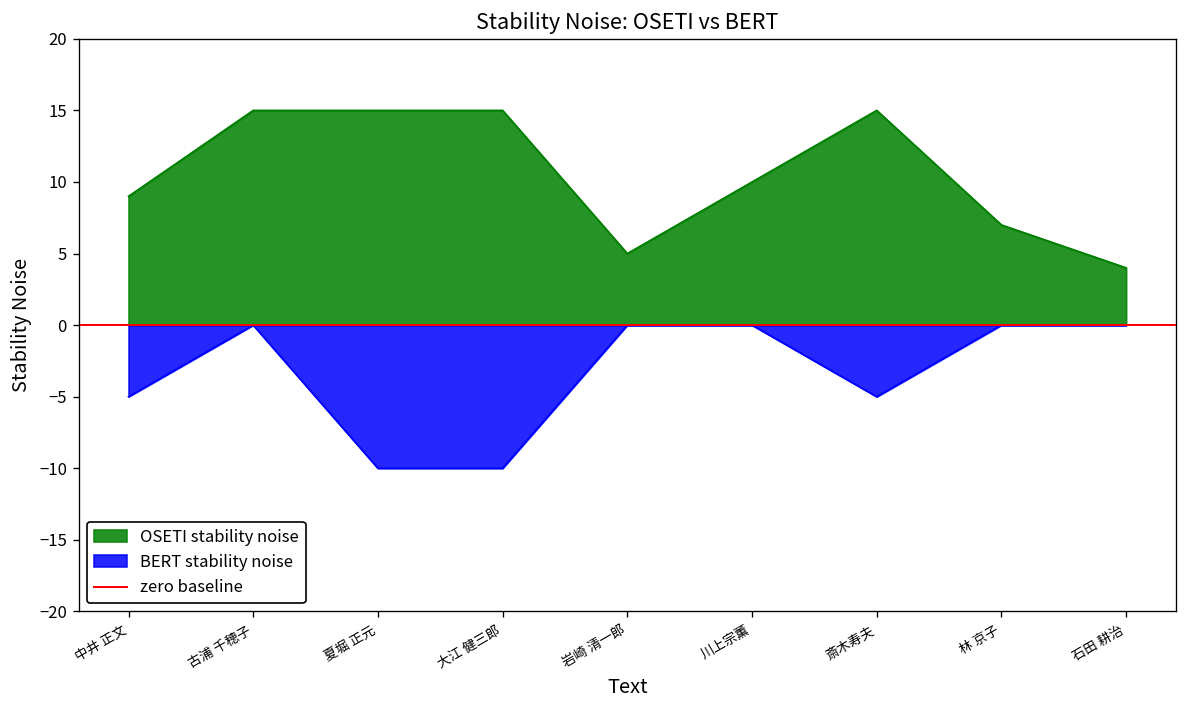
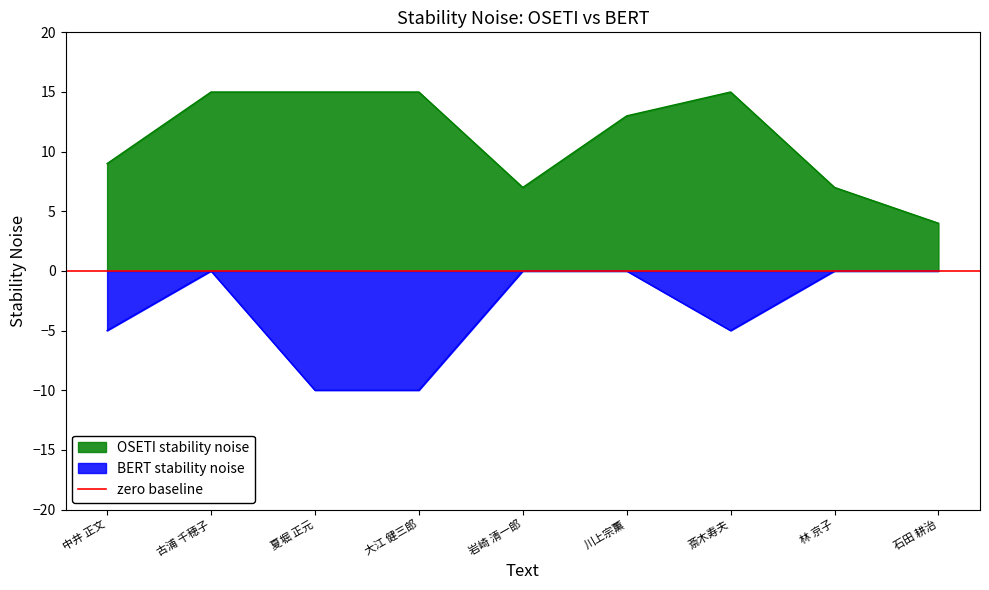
OSETI stability noise, 岩崎 清一郎: 5 -> 7
OSETI stability noise, 川上宗薫: 10 -> 13
